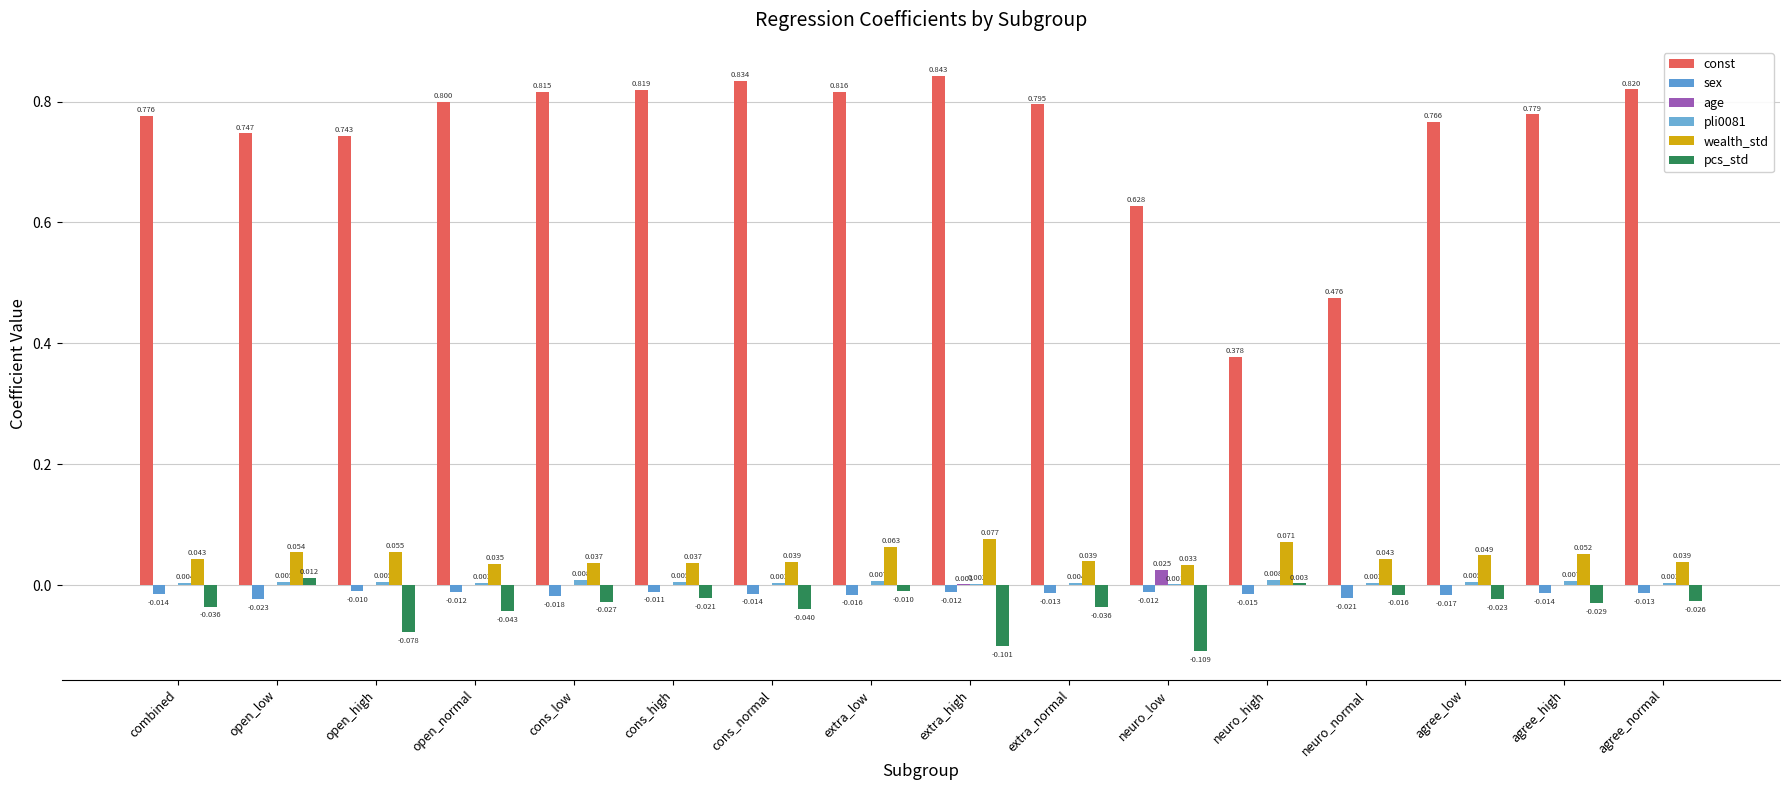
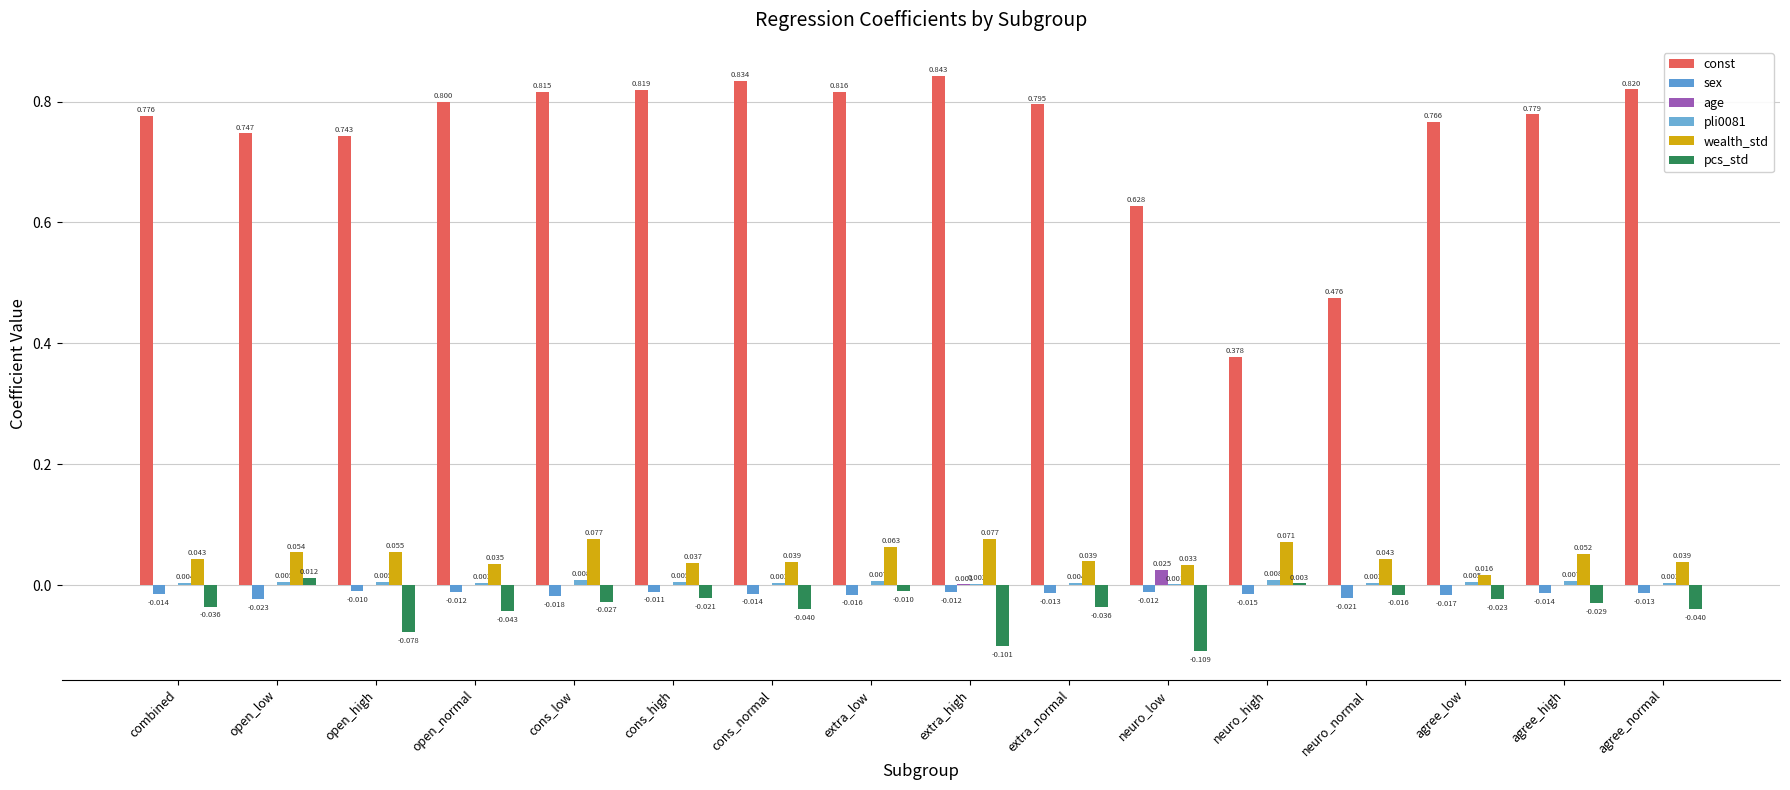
wealth_std, cons_low: 0.037 -> 0.077
wealth_std, agree_low: 0.049 -> 0.016
pcs_std, agree_normal: -0.026 -> -0.040
